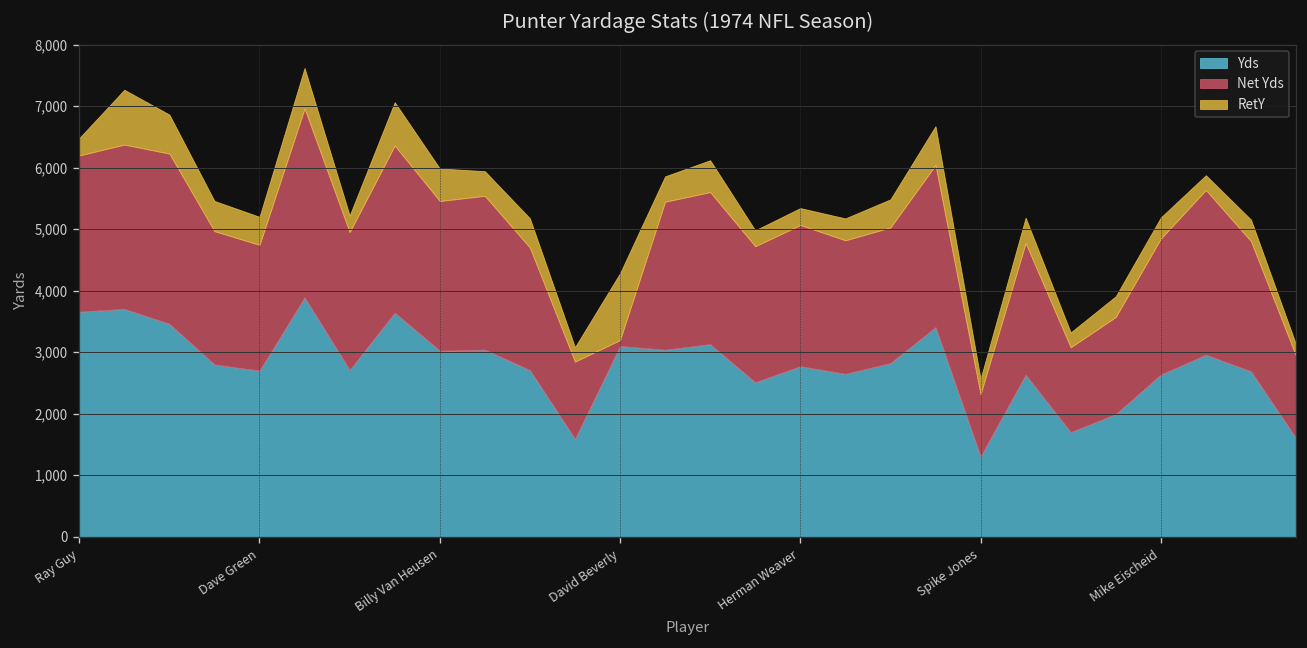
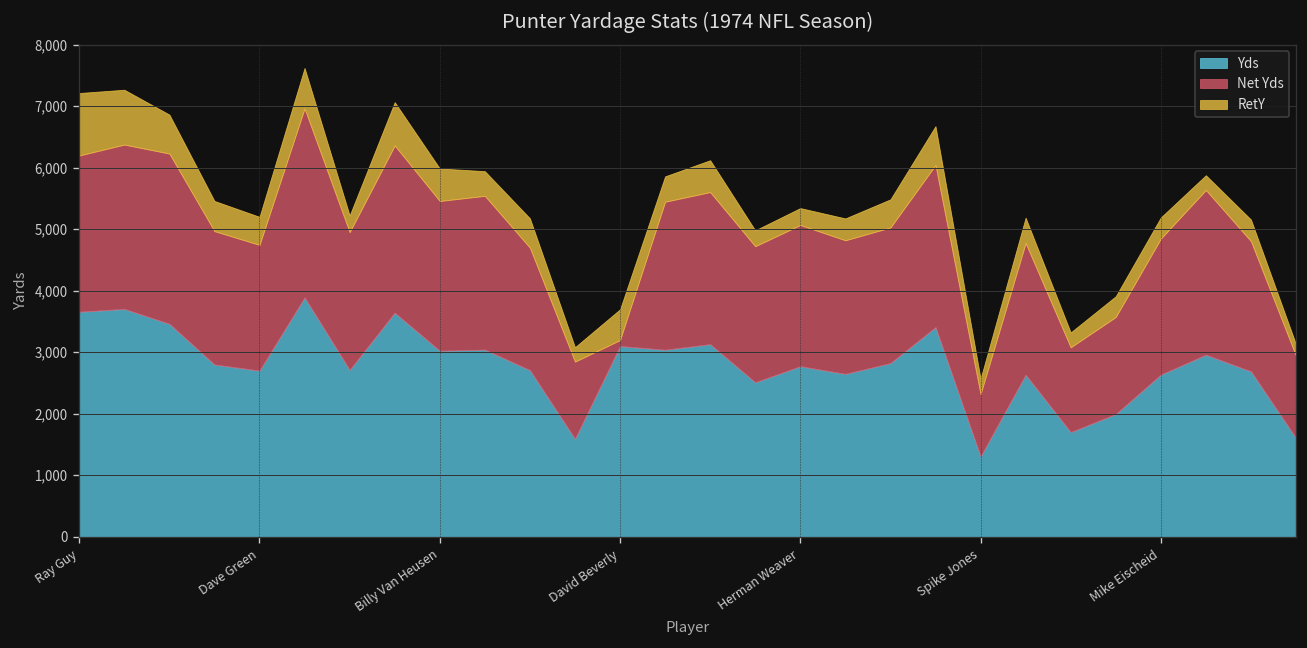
RetY, Ray Guy: 300 -> 1,000
RetY, David Beverly: 1,100 -> 500
